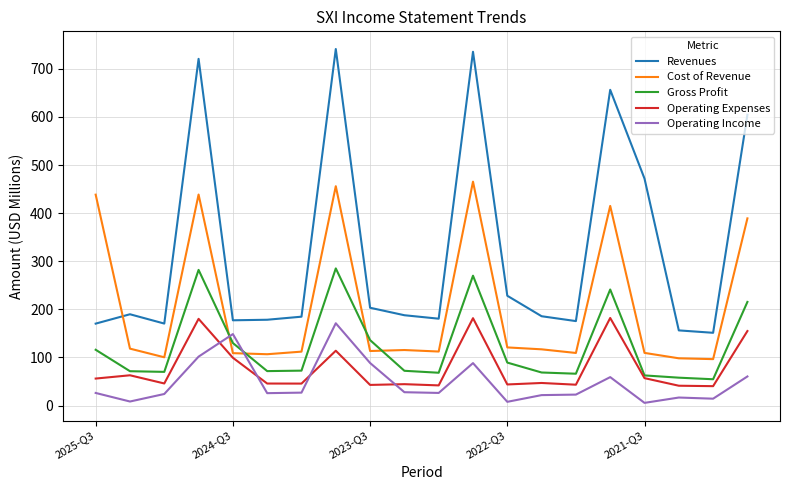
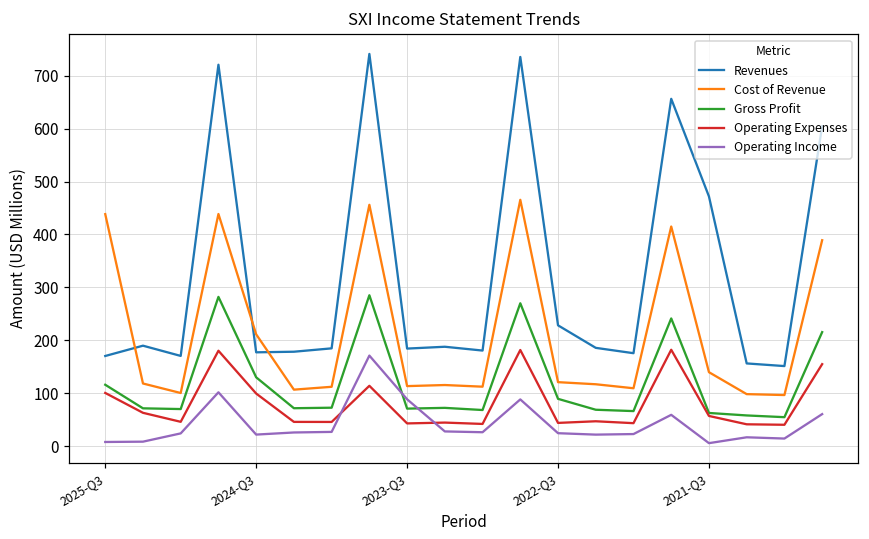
Operating Expenses, 2025-Q3: 60 -> 100
Operating Income, 2025-Q3: 30 -> 10
Cost of Revenue, 2024-Q3: 110 -> 210
Operating Income, 2024-Q3: 150 -> 20
Revenues, 2023-Q3: 200 -> 180
Gross Profit, 2023-Q3: 140 -> 70
Operating Income, 2022-Q3: 10 -> 20
Cost of Revenue, 2021-Q3: 110 -> 140
